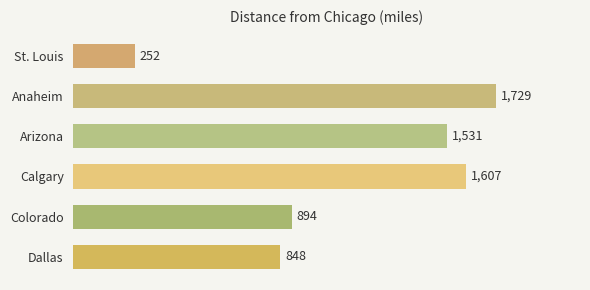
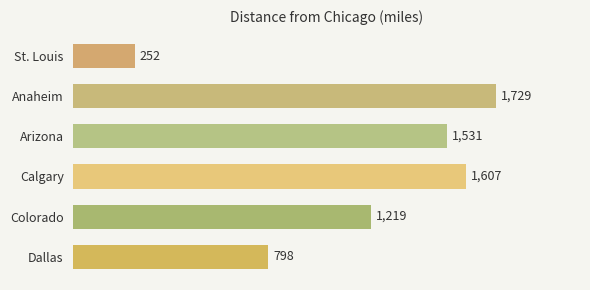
Colorado: 894 -> 1,219
Dallas: 848 -> 798
